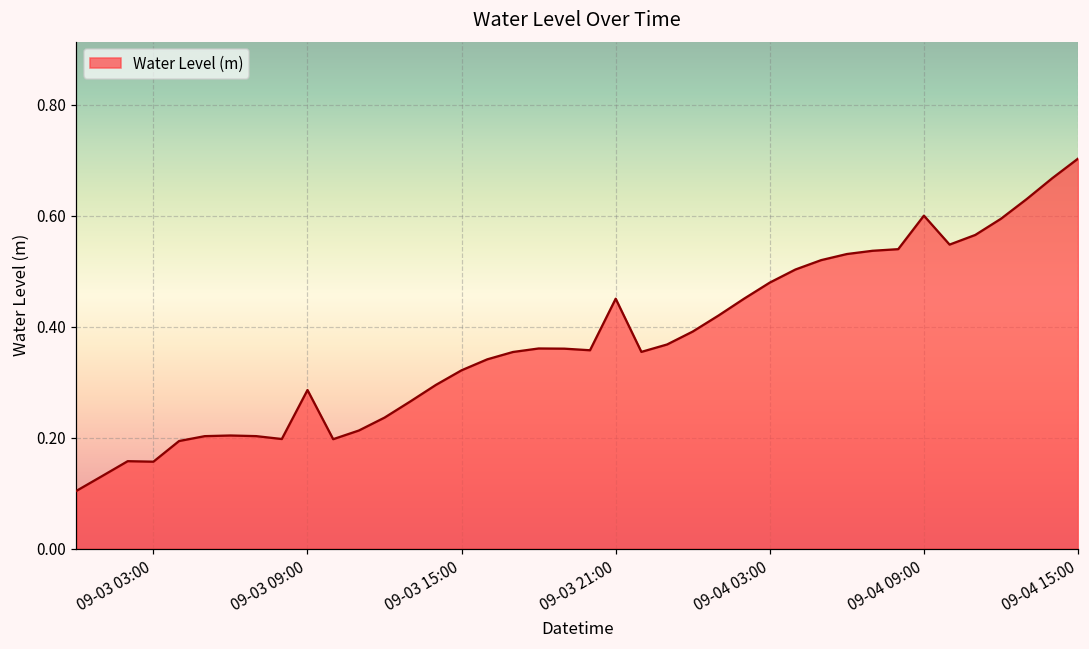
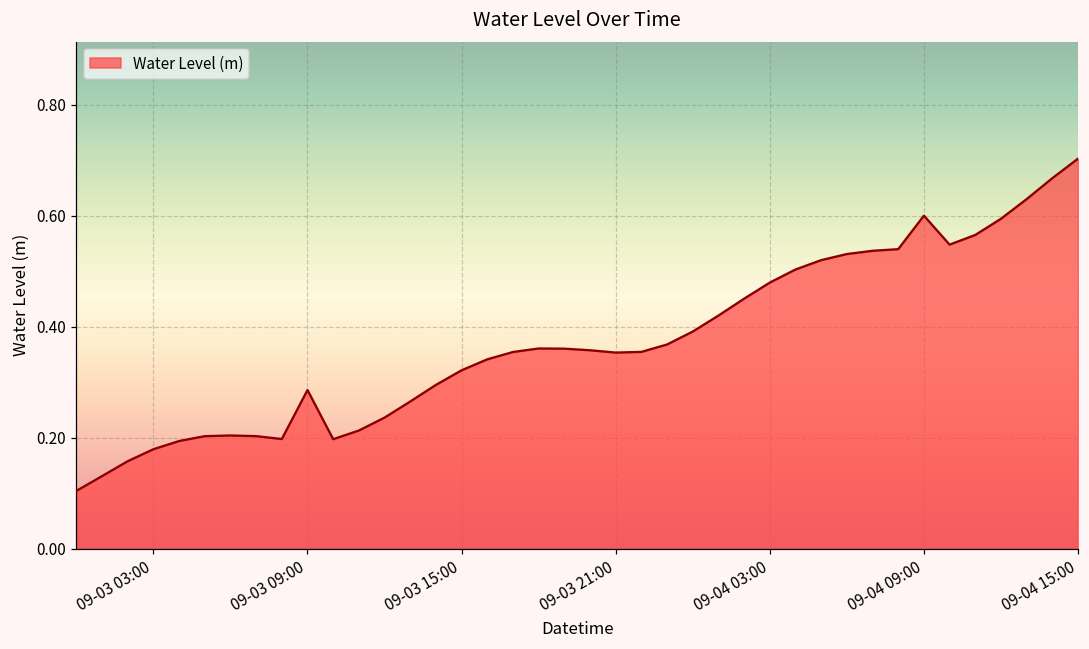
09-03 03:00: 0.16 -> 0.18
09-03 21:00: 0.45 -> 0.35
